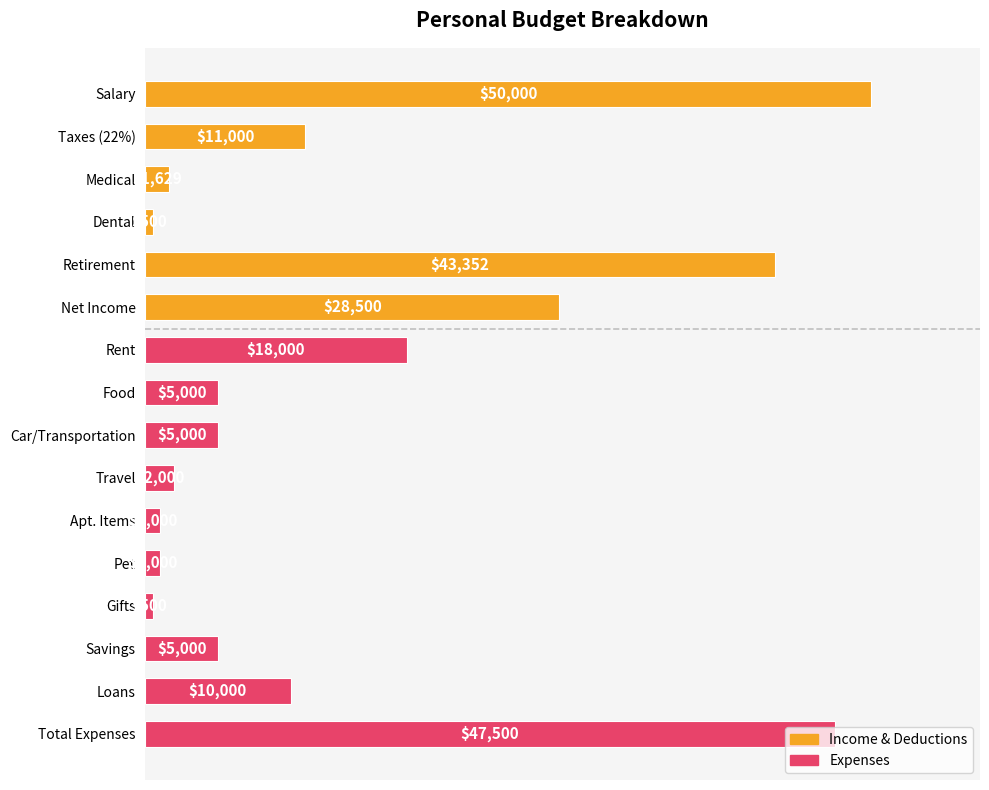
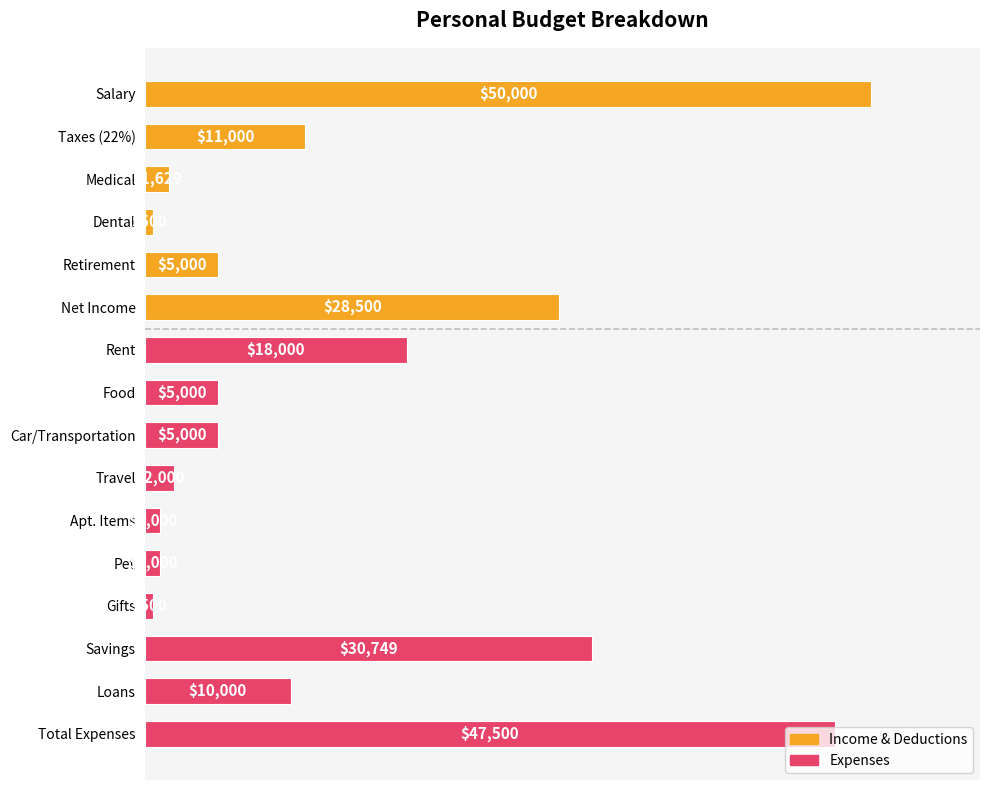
Retirement: $43,352 -> $5,000
Savings: $5,000 -> $30,749
